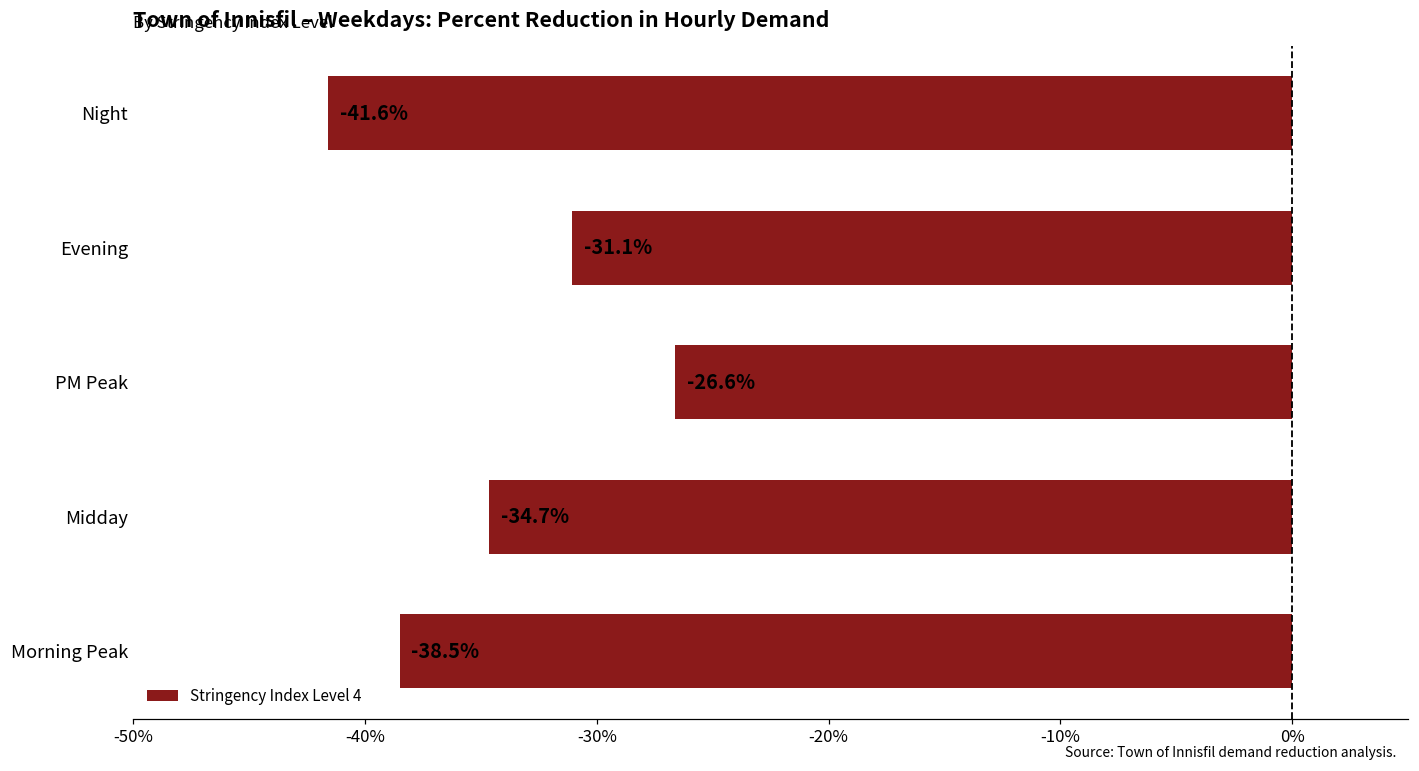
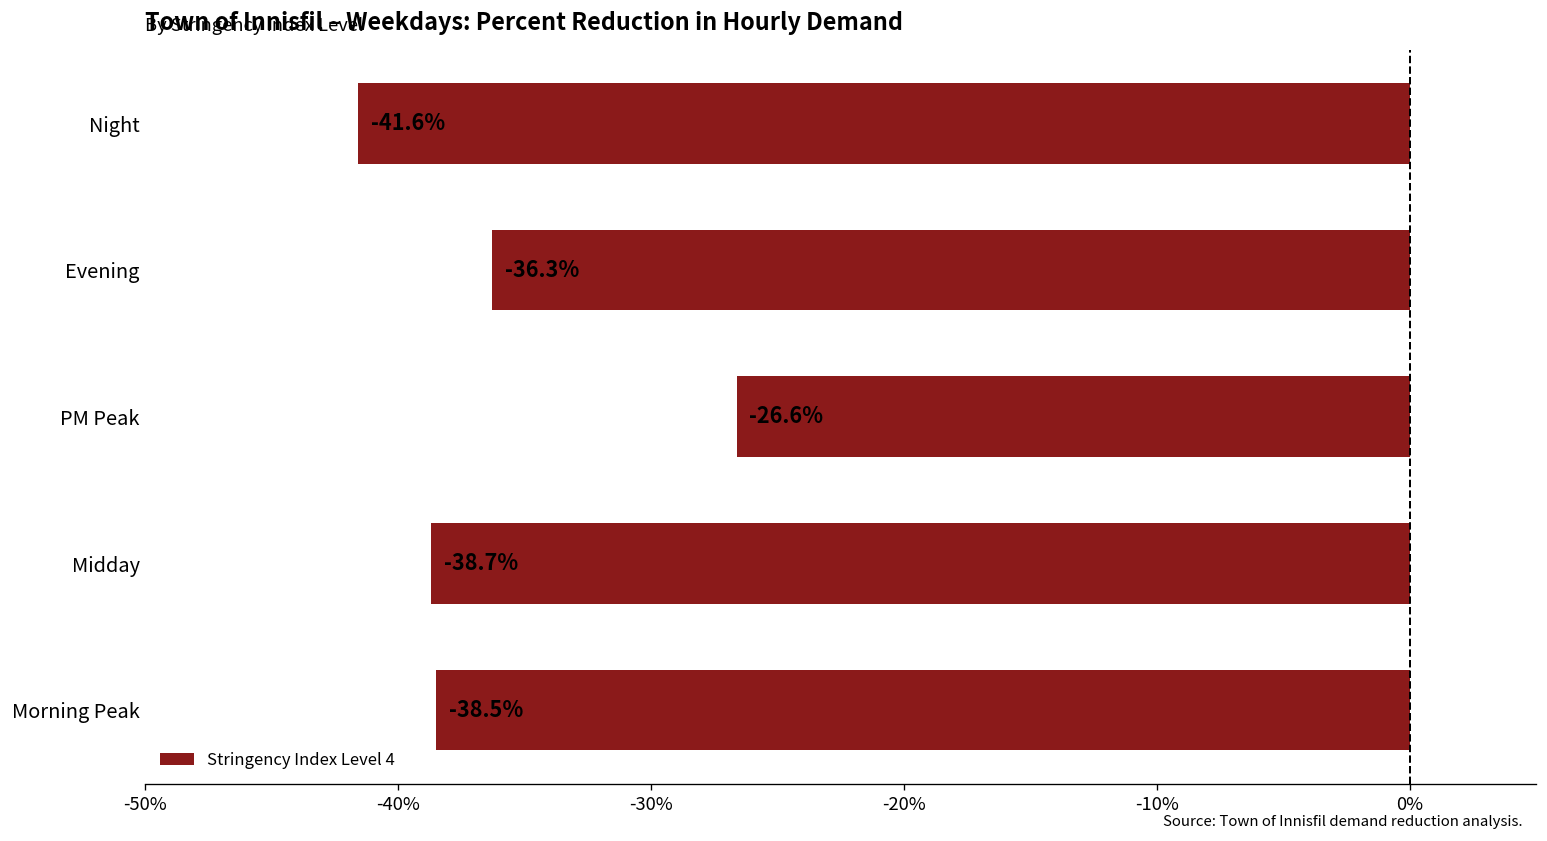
Evening: -31.1% -> -36.3%
Midday: -34.7% -> -38.7%
